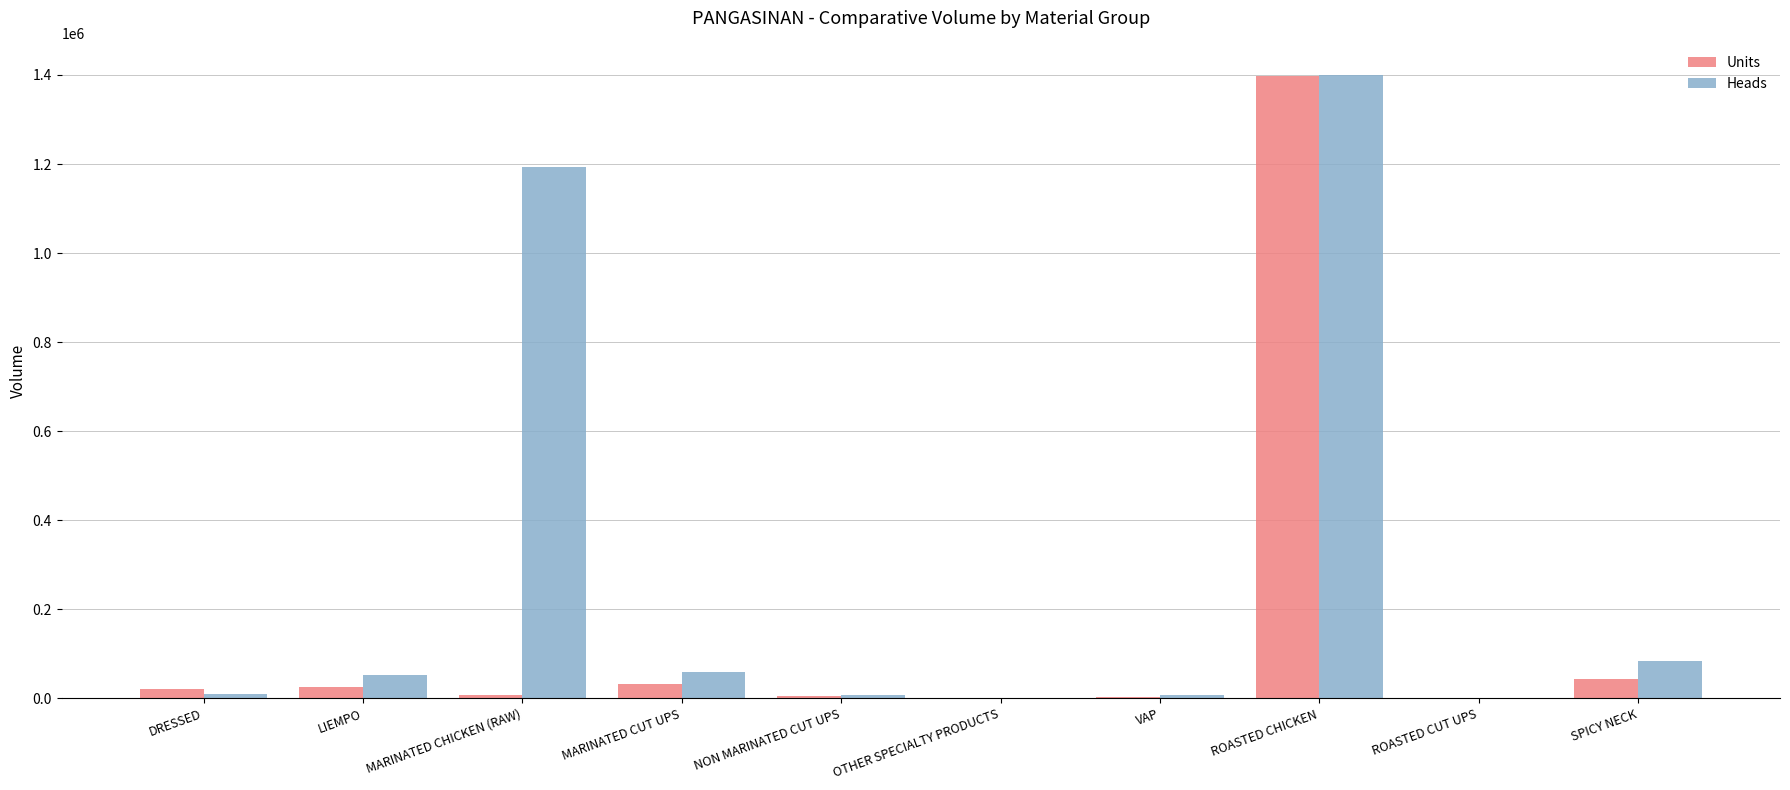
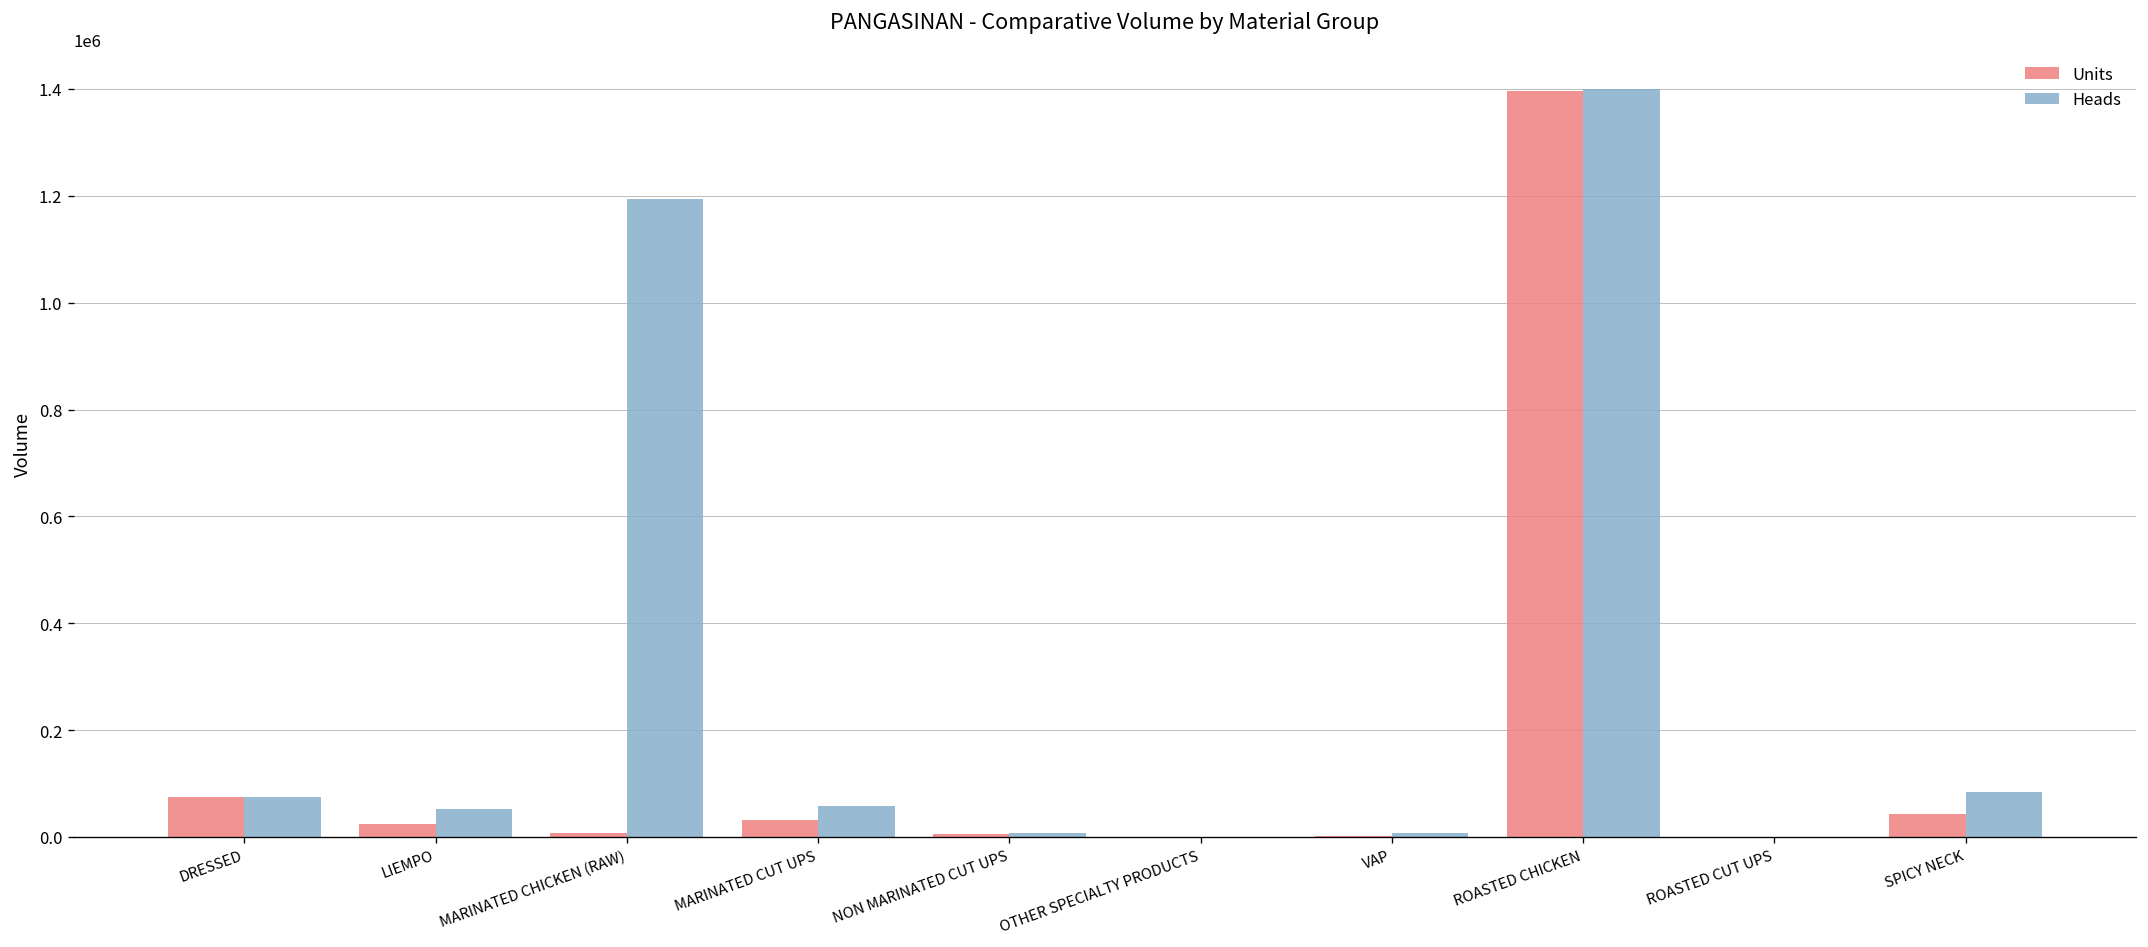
Units, DRESSED: 20000 -> 70000
Heads, DRESSED: 10000 -> 70000
